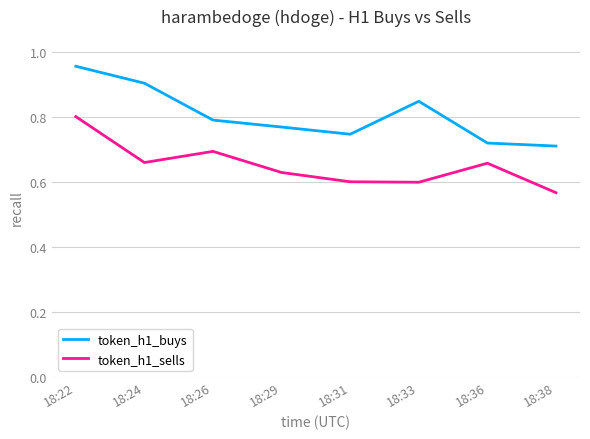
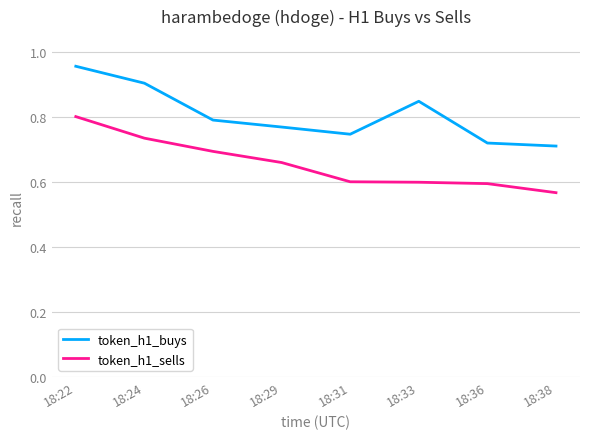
token_h1_sells, 18:24: 0.66 -> 0.74
token_h1_sells, 18:29: 0.63 -> 0.66
token_h1_sells, 18:36: 0.66 -> 0.60
